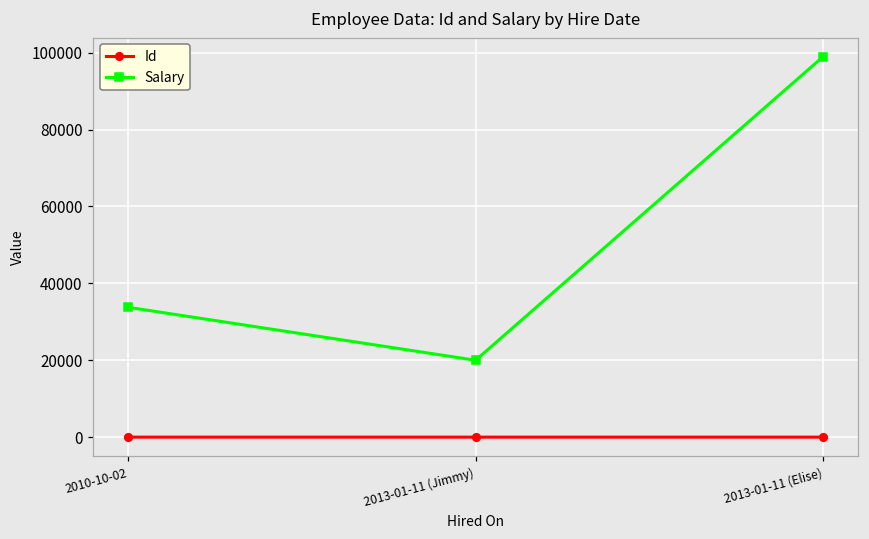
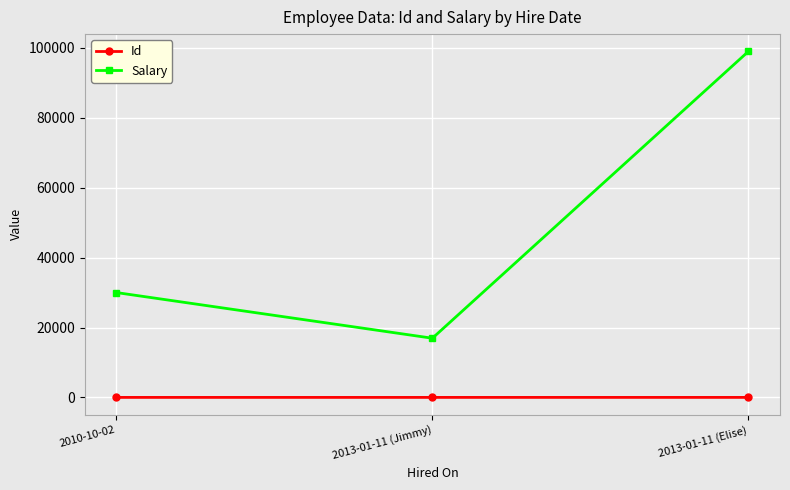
Salary, 2010-10-02: 34000 -> 30000
Salary, 2013-01-11 (Jimmy): 20000 -> 17000
